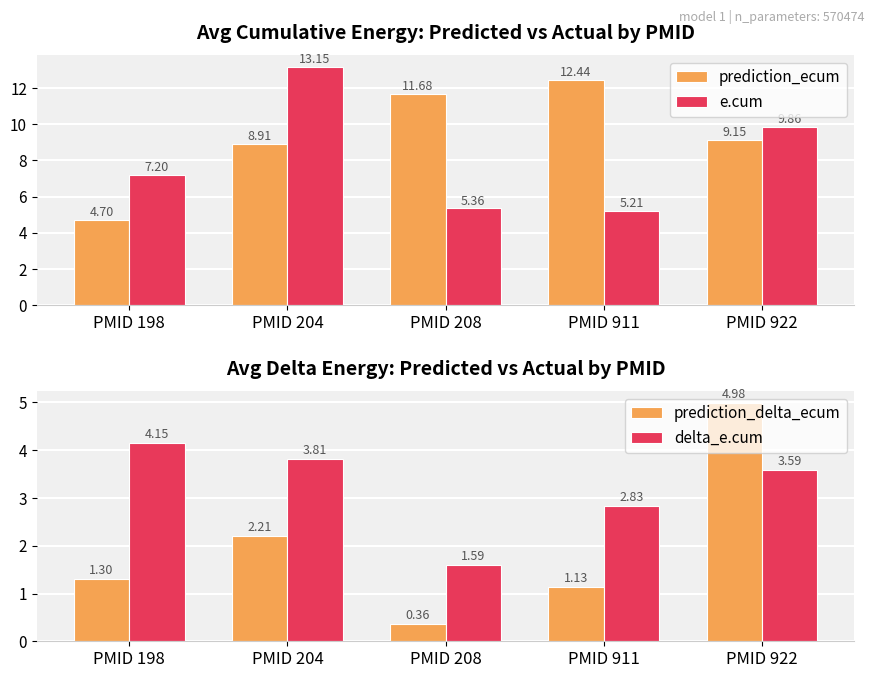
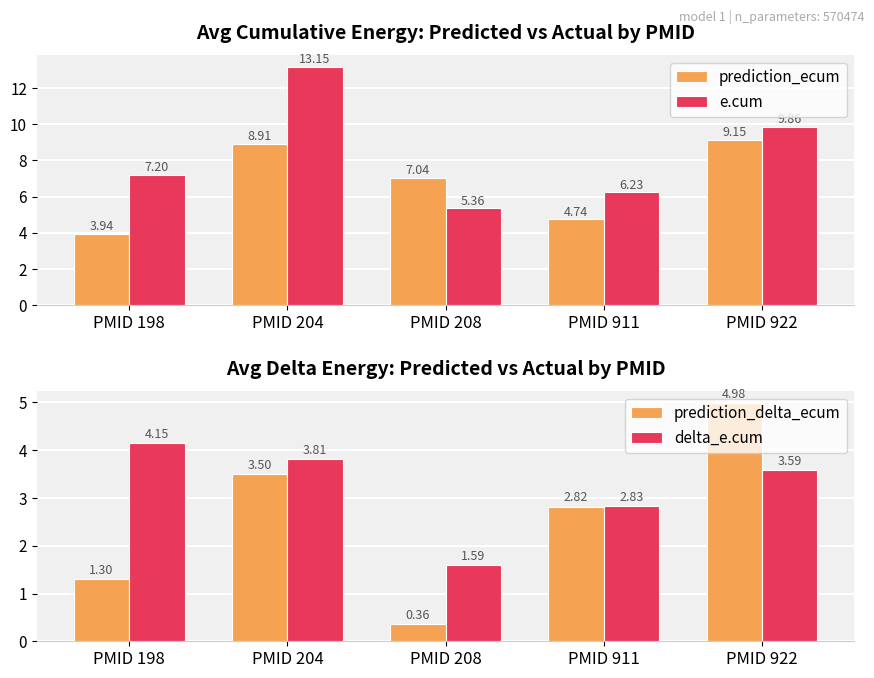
Avg Cumulative Energy: Predicted vs Actual by PMID, prediction_ecum, PMID 198: 4.70 -> 3.94
Avg Cumulative Energy: Predicted vs Actual by PMID, prediction_ecum, PMID 208: 11.68 -> 7.04
Avg Cumulative Energy: Predicted vs Actual by PMID, prediction_ecum, PMID 911: 12.44 -> 4.74
Avg Cumulative Energy: Predicted vs Actual by PMID, e.cum, PMID 911: 5.21 -> 6.23
Avg Delta Energy: Predicted vs Actual by PMID, prediction_delta_ecum, PMID 204: 2.21 -> 3.50
Avg Delta Energy: Predicted vs Actual by PMID, prediction_delta_ecum, PMID 911: 1.13 -> 2.82
